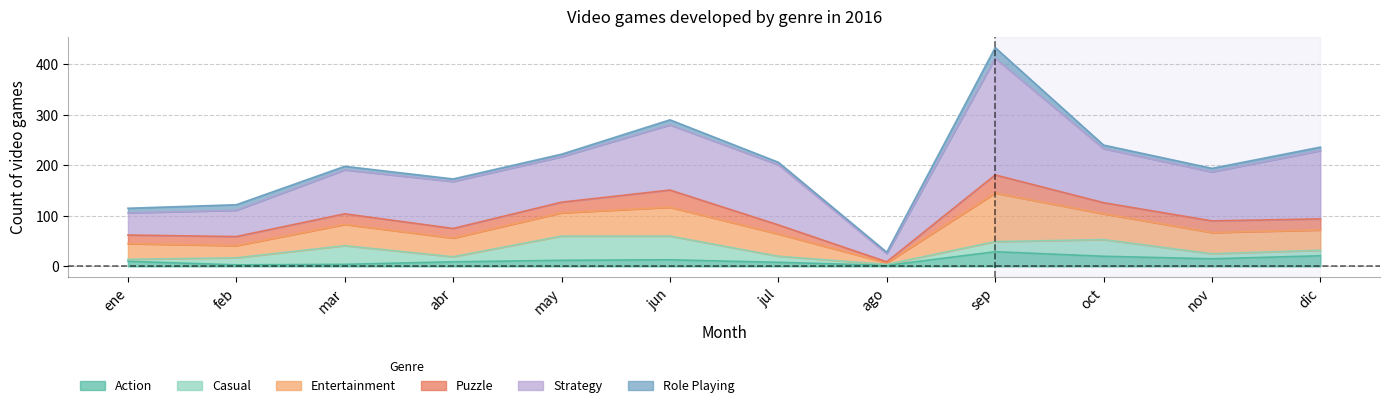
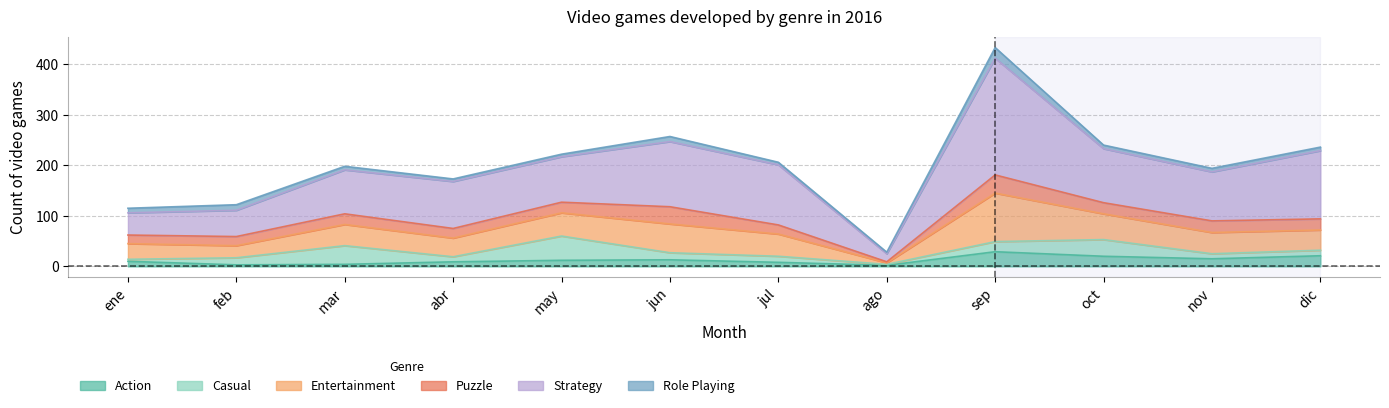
Casual, jun: 50 -> 10
